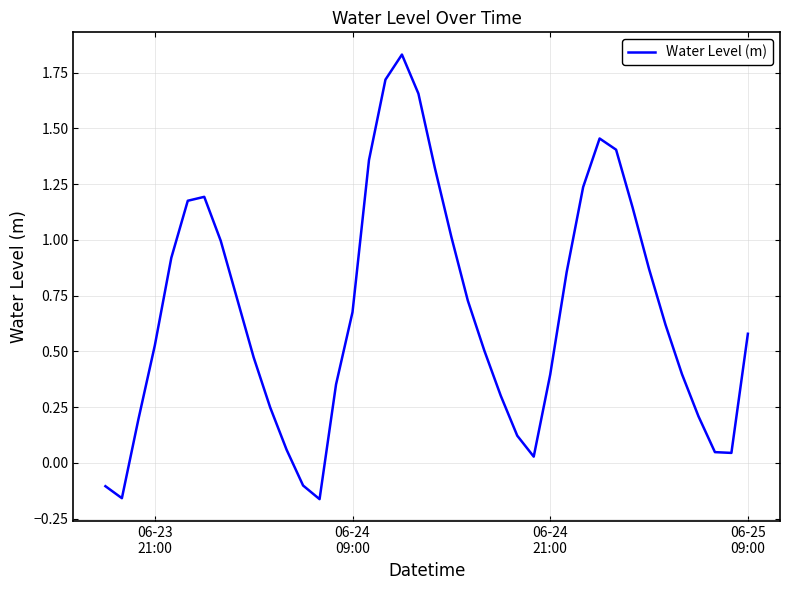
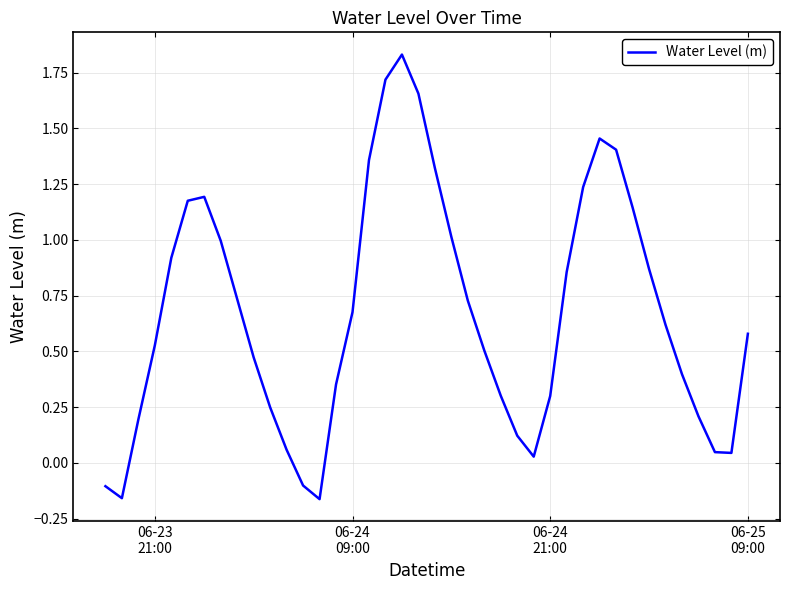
06-24 21:00: 0.40 -> 0.30
